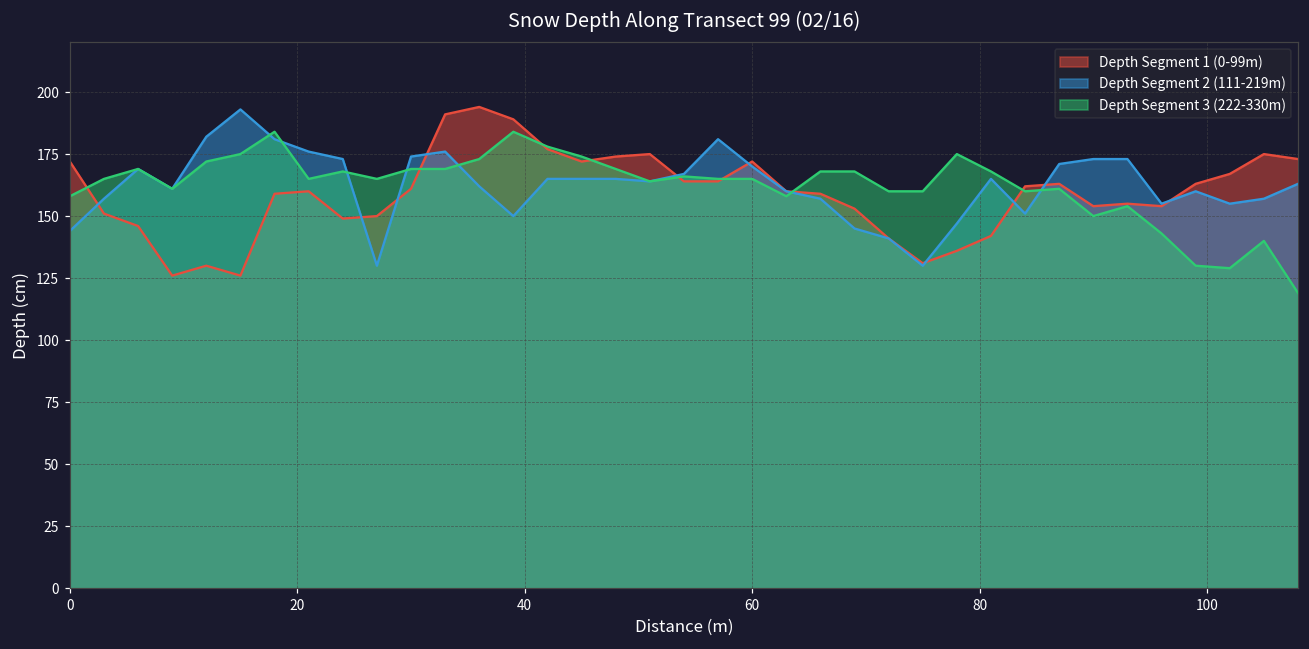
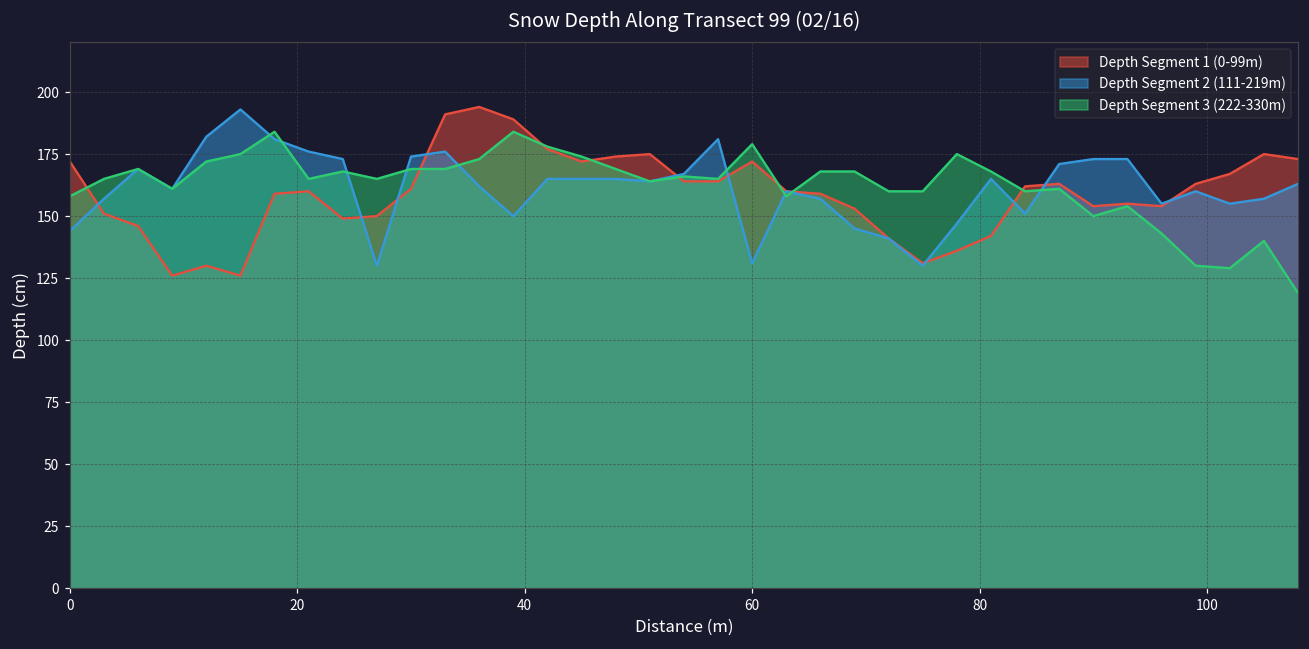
Depth Segment 2 (111-219m), 60: 170 -> 131
Depth Segment 3 (222-330m), 60: 165 -> 179
